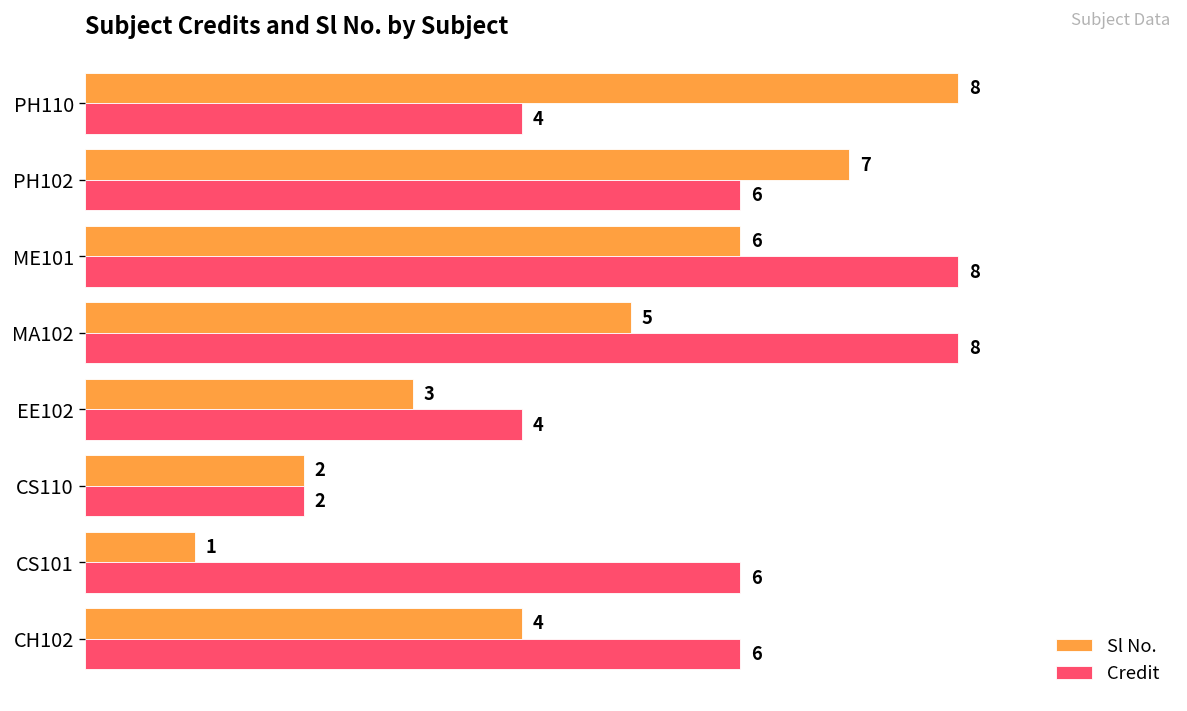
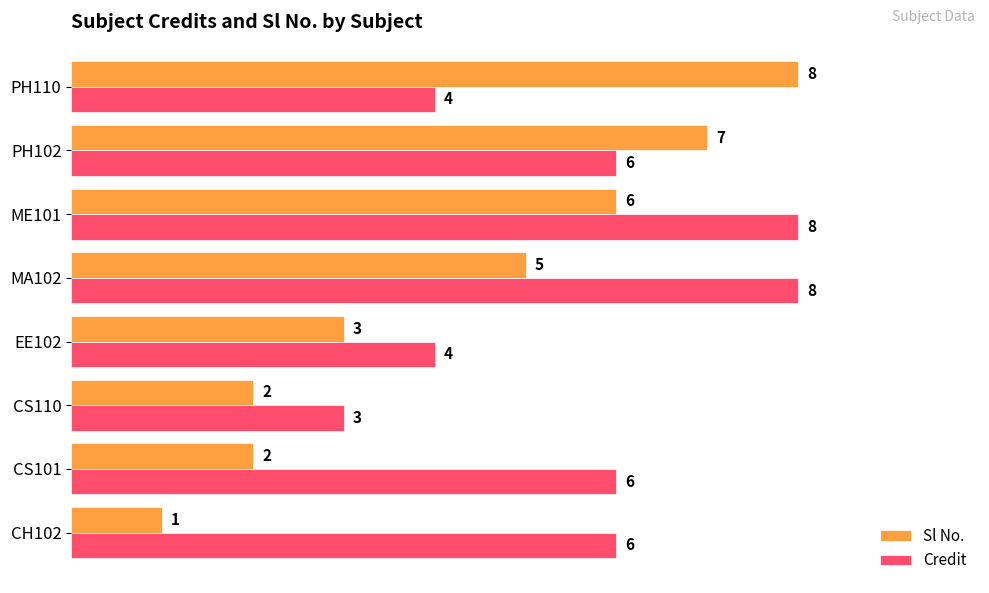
Credit, CS110: 2 -> 3
Sl No., CS101: 1 -> 2
Sl No., CH102: 4 -> 1
